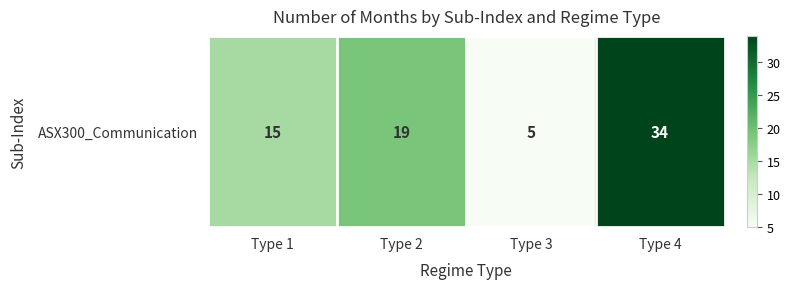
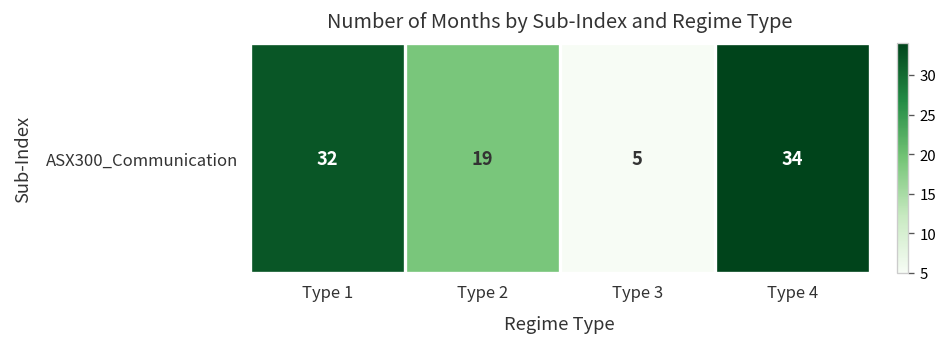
ASX300_Communication, Type 1: 15 -> 32
